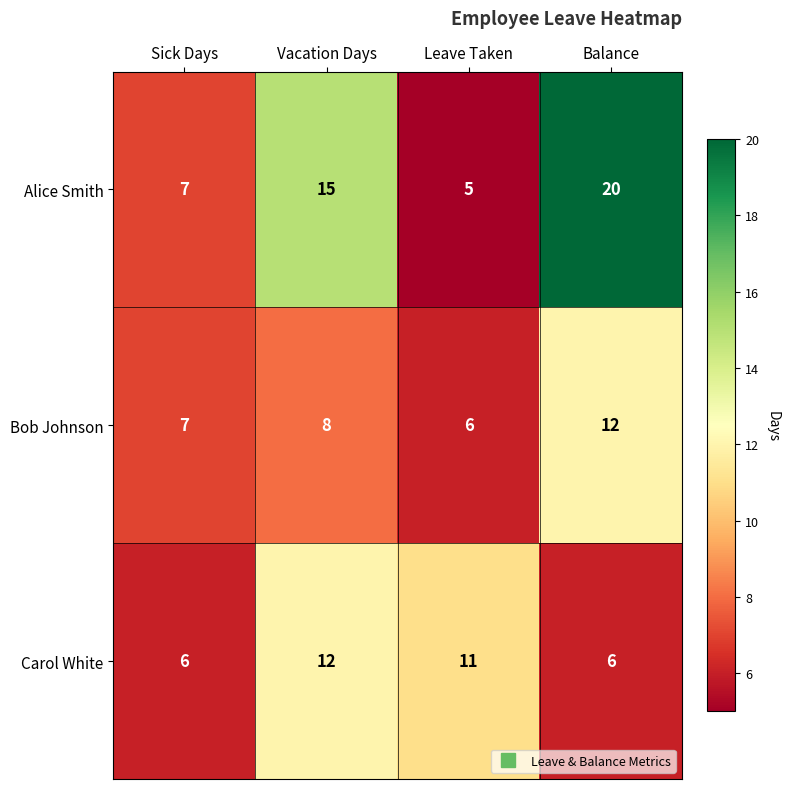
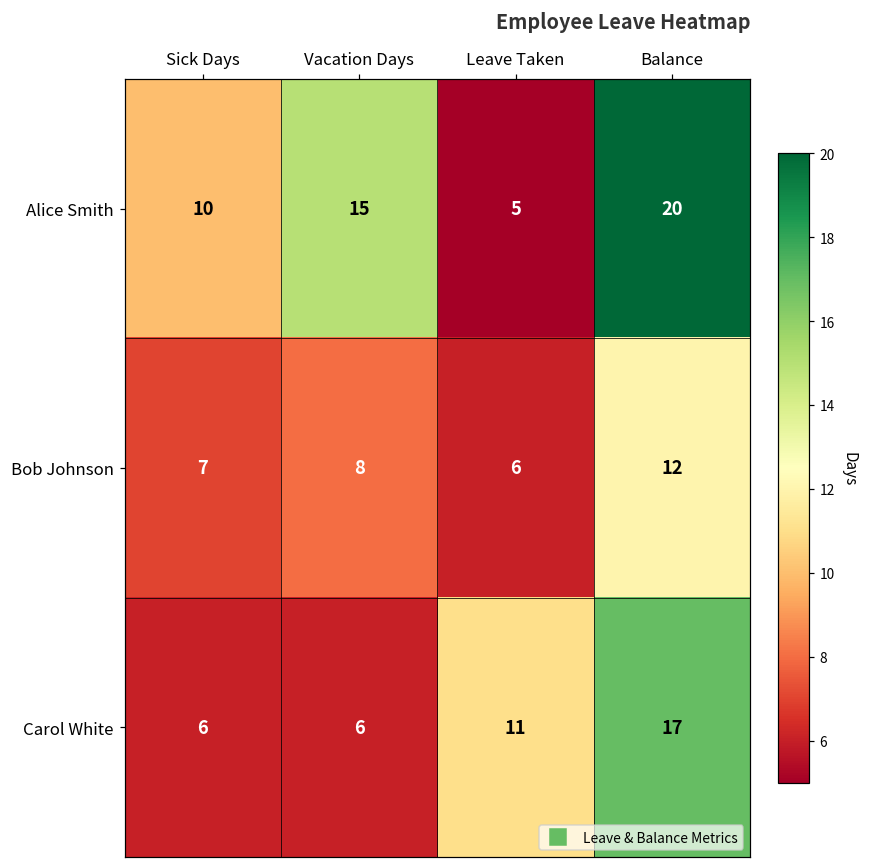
Alice Smith, Sick Days: 7 -> 10
Carol White, Vacation Days: 12 -> 6
Carol White, Balance: 6 -> 17
